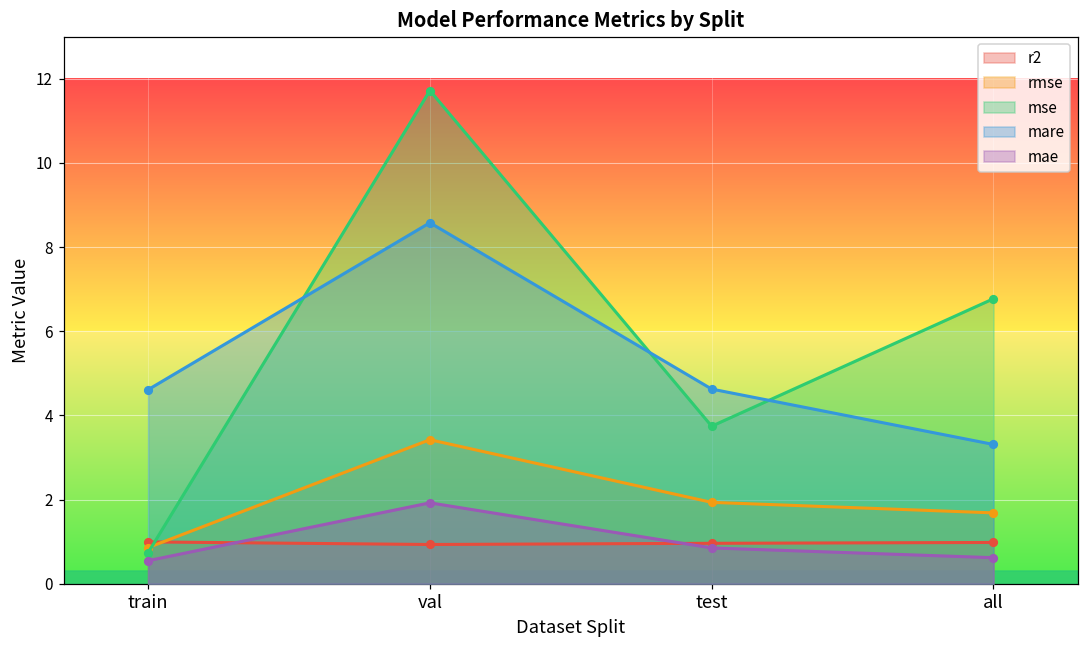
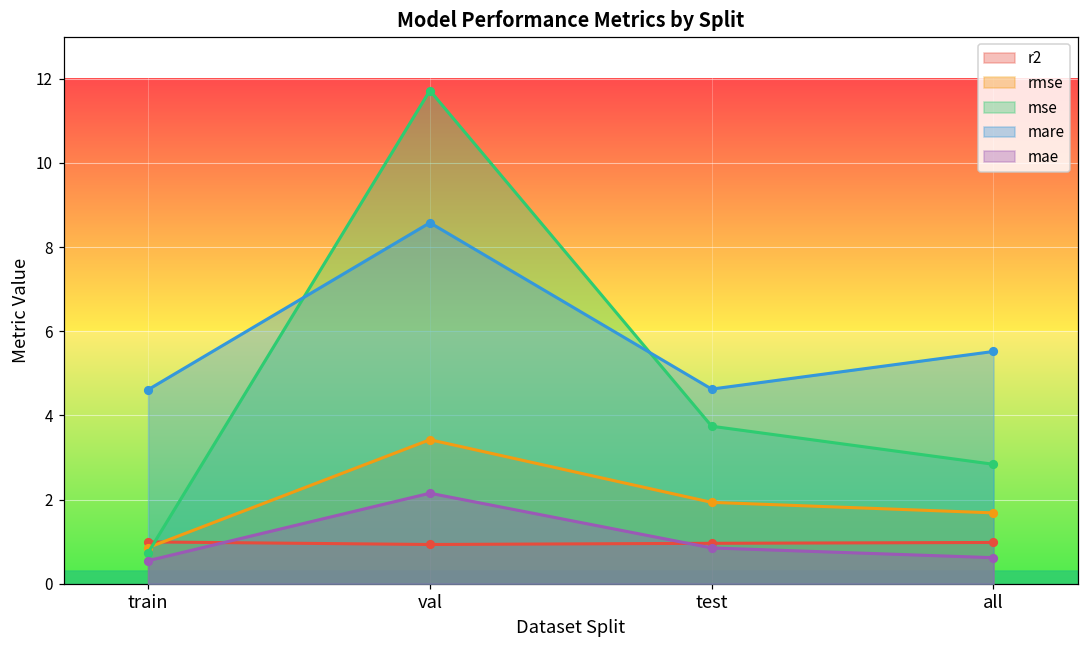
mae, val: 1.9 -> 2.2
mse, all: 6.8 -> 2.8
mare, all: 3.3 -> 5.5
